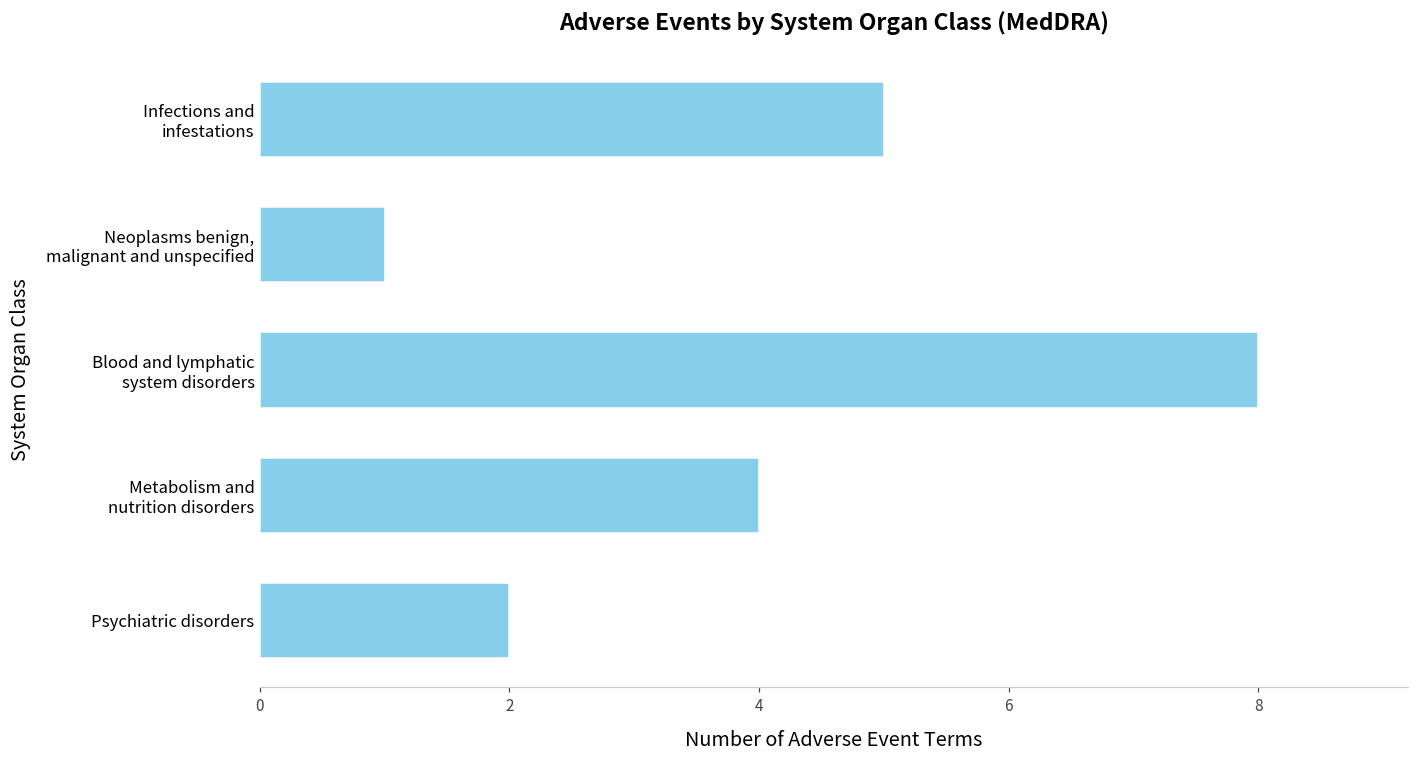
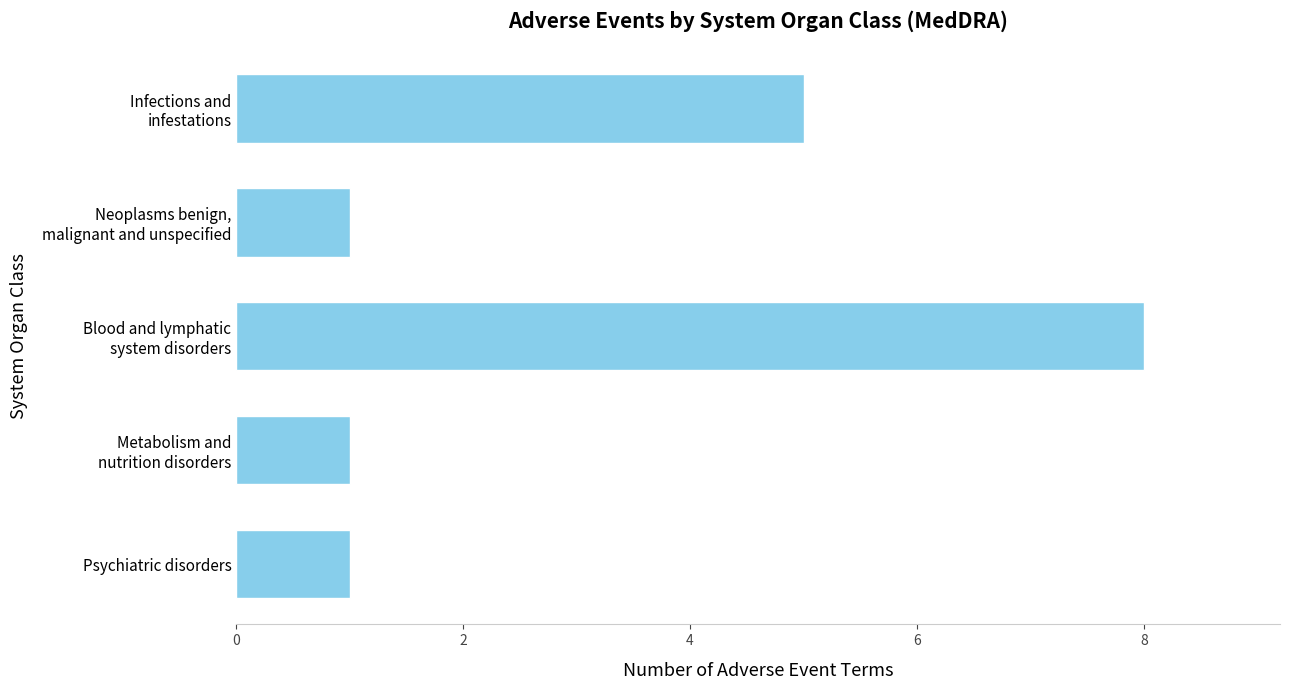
Metabolism and nutrition disorders: 4 -> 1
Psychiatric disorders: 2 -> 1
